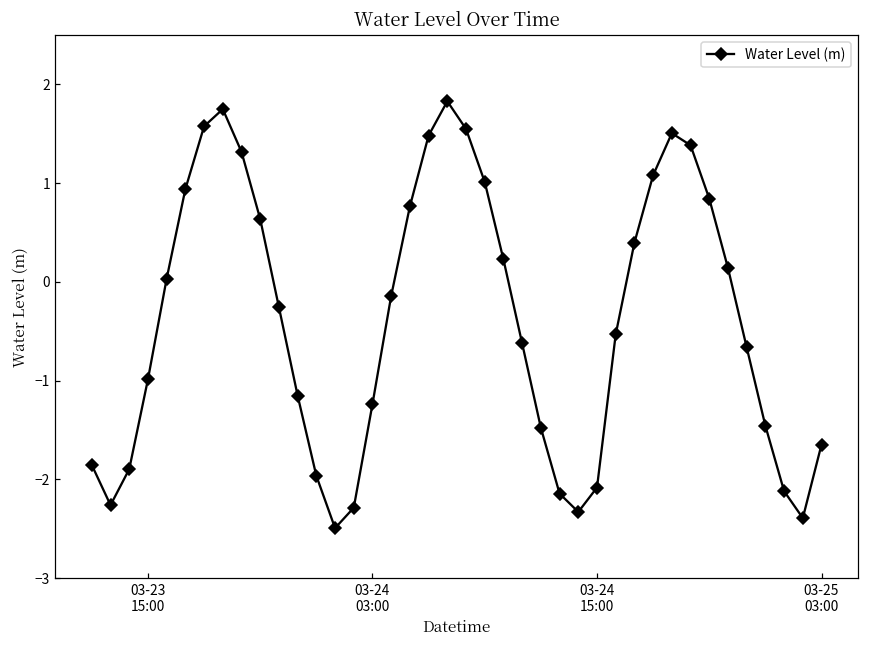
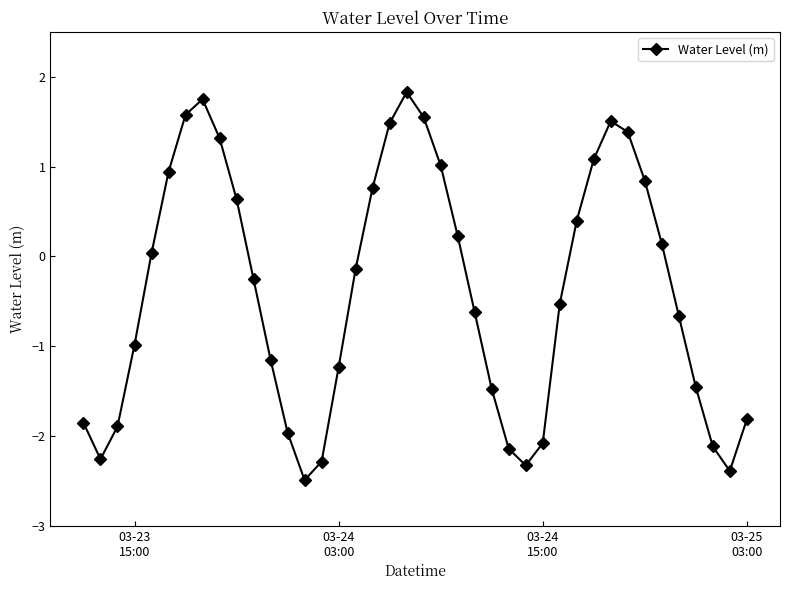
03-25 03:00: -1.6 -> -1.8
